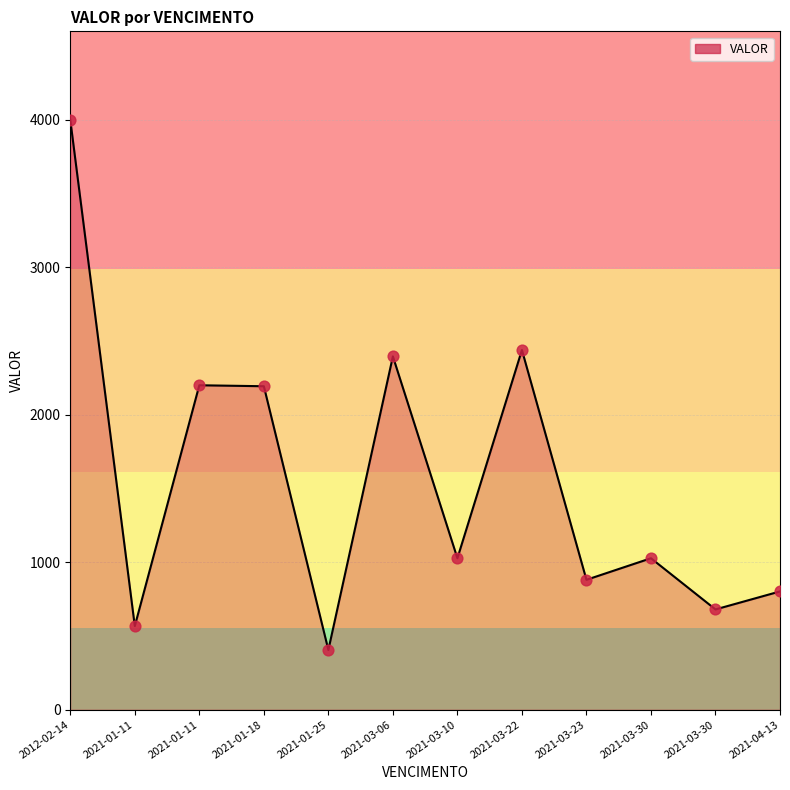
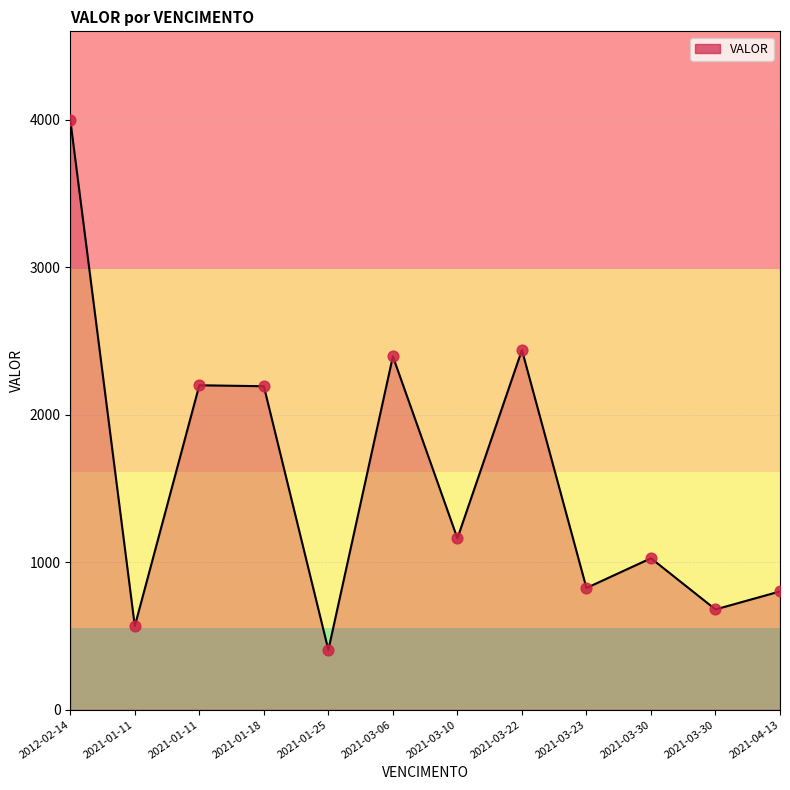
2021-03-10: 1030 -> 1160
2021-03-23: 880 -> 830
